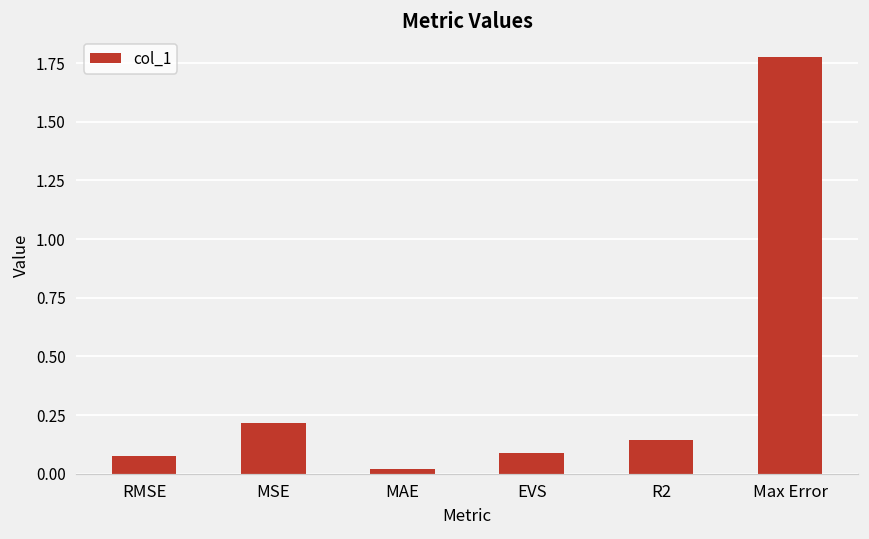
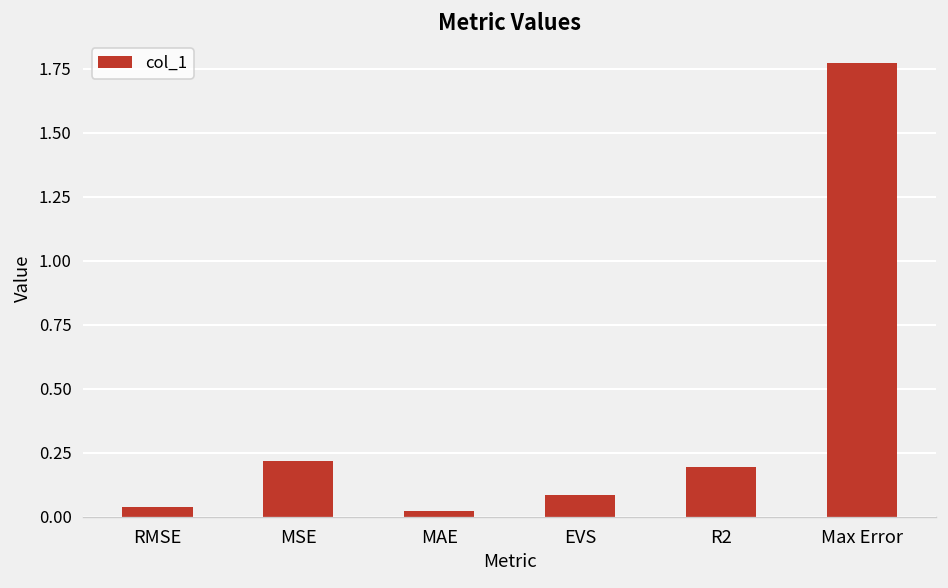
RMSE: 0.08 -> 0.04
R2: 0.14 -> 0.19
